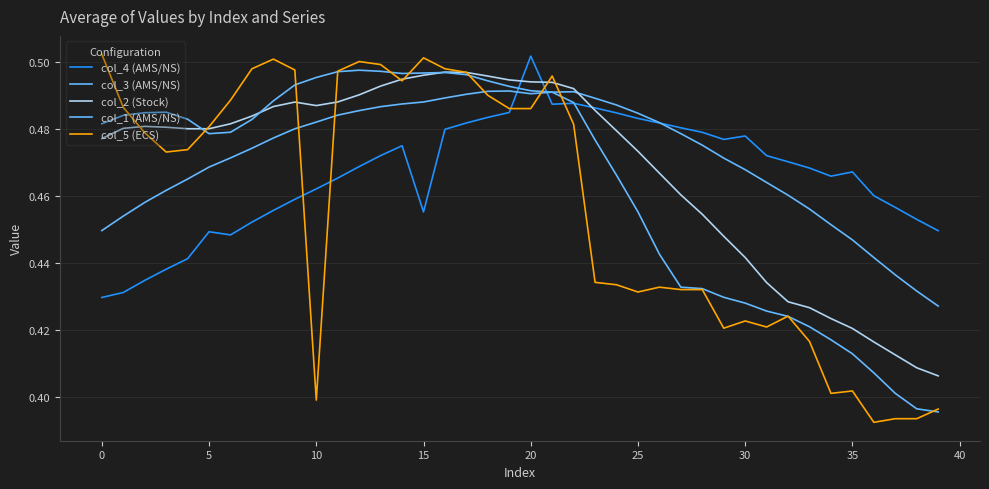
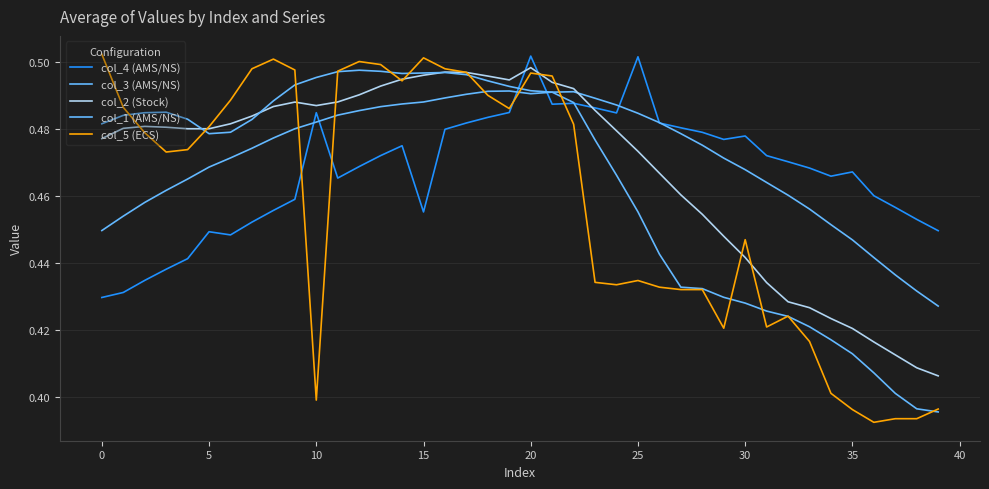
col_4 (AMS/NS), 10: 0.462 -> 0.485
col_2 (Stock), 20: 0.494 -> 0.498
col_5 (ECS), 20: 0.486 -> 0.497
col_4 (AMS/NS), 25: 0.483 -> 0.502
col_5 (ECS), 25: 0.431 -> 0.435
col_5 (ECS), 30: 0.423 -> 0.447
col_5 (ECS), 35: 0.402 -> 0.396
